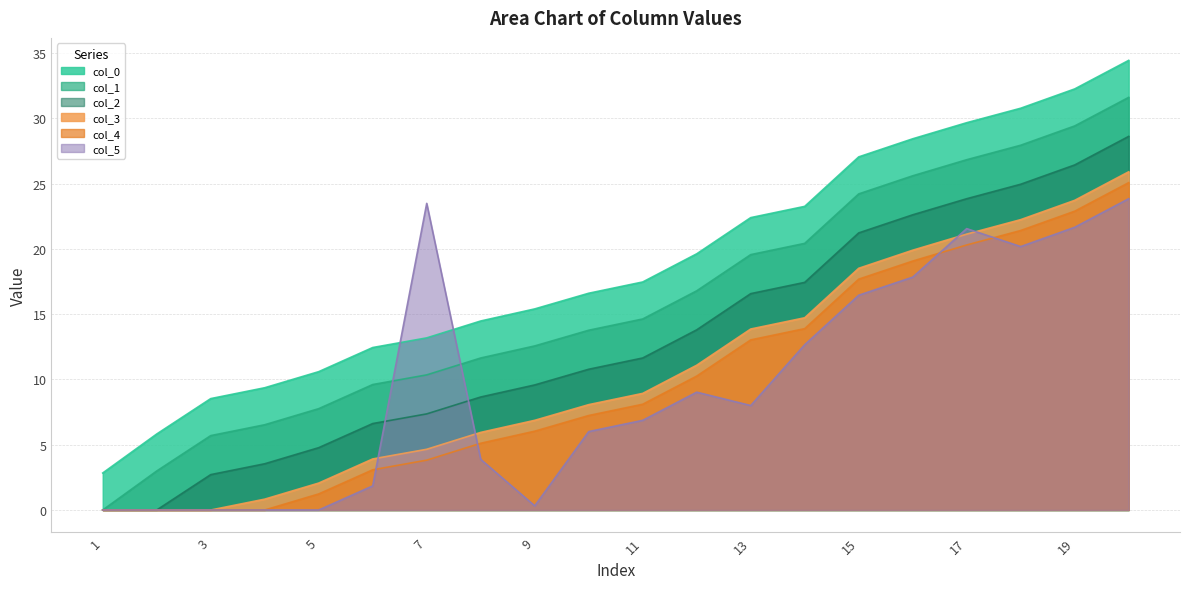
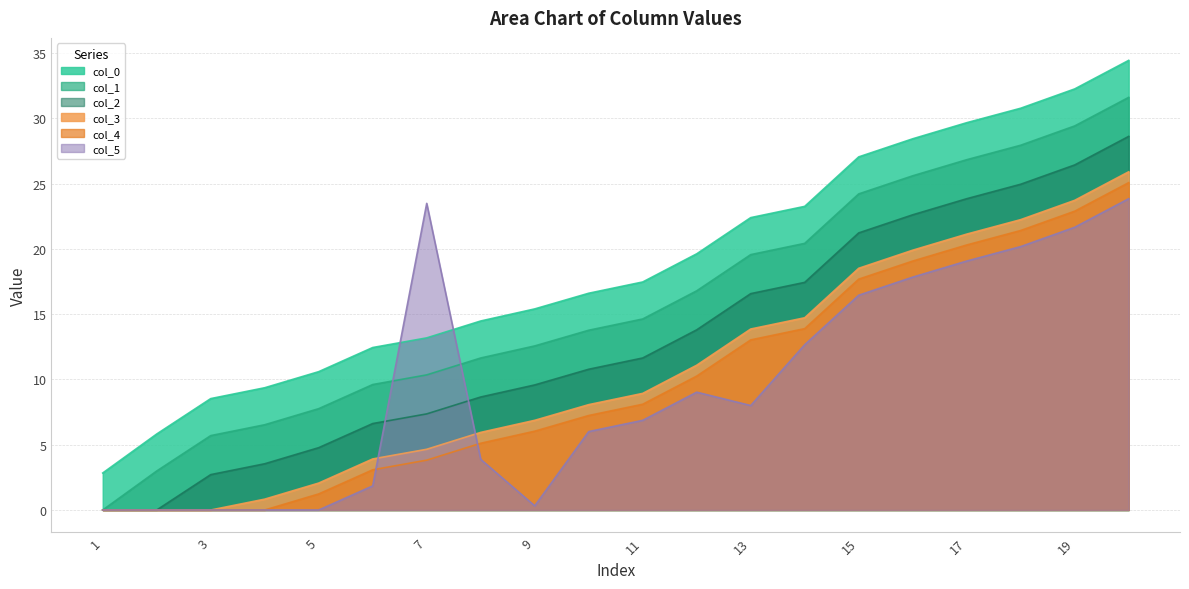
col_5, 17: 21.6 -> 19.1
